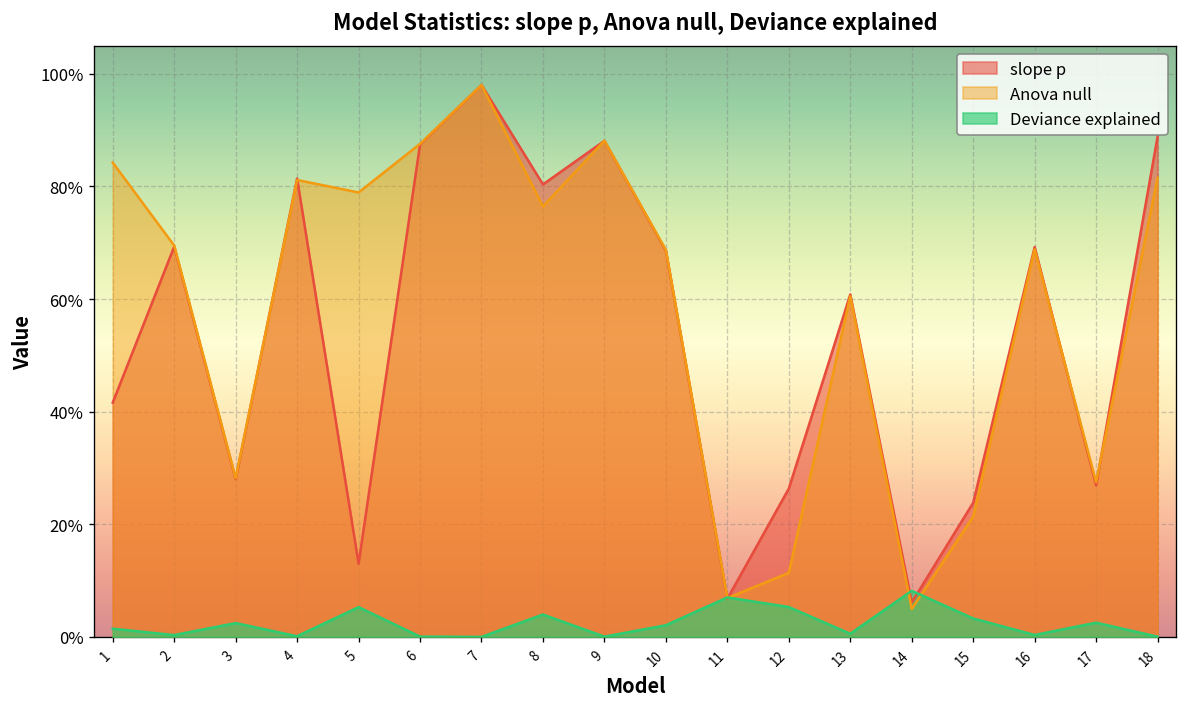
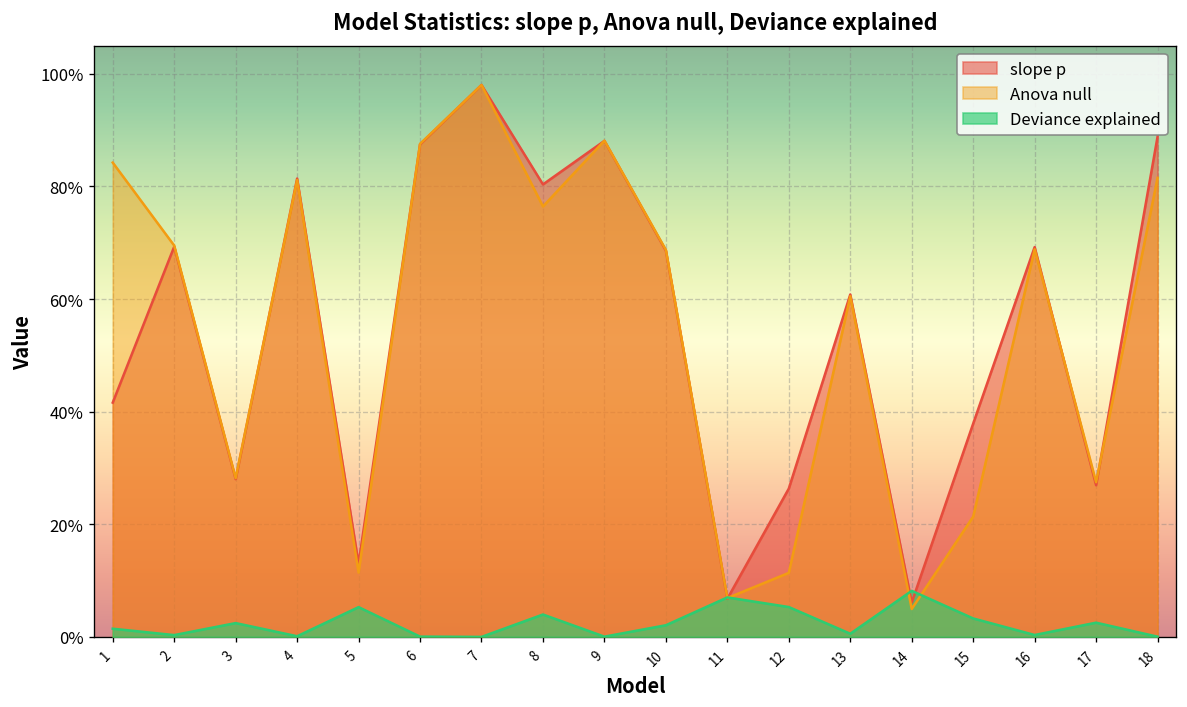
Anova null, 5: 79% -> 11%
slope p, 15: 24% -> 38%
